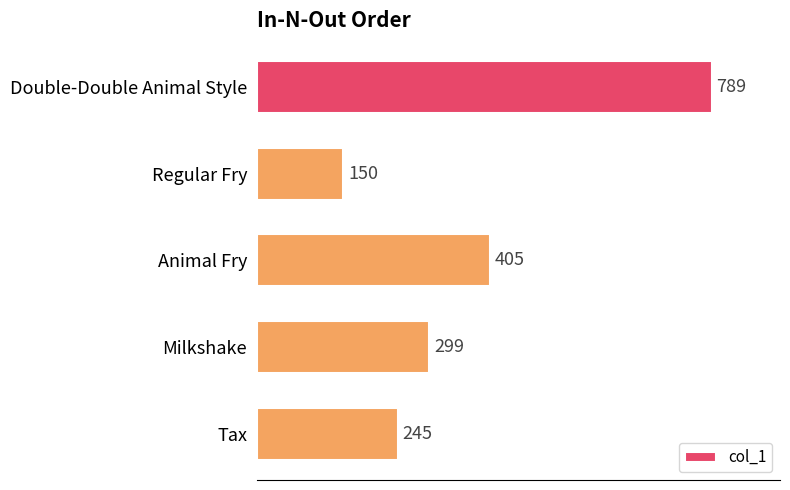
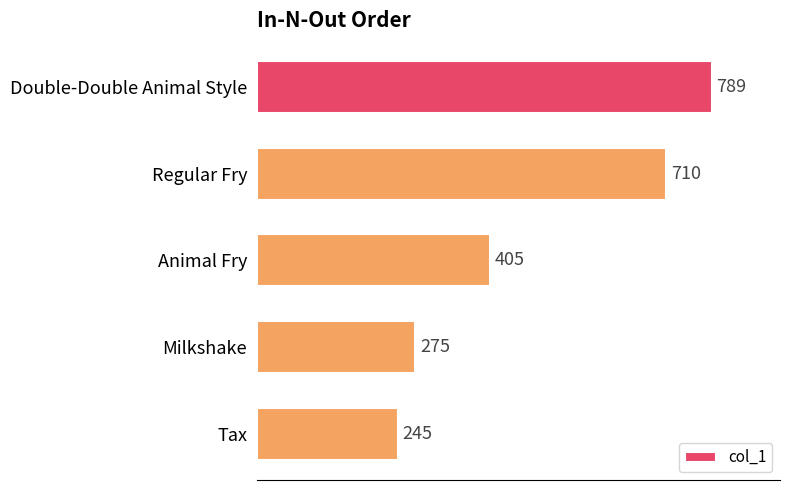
Regular Fry: 150 -> 710
Milkshake: 299 -> 275
